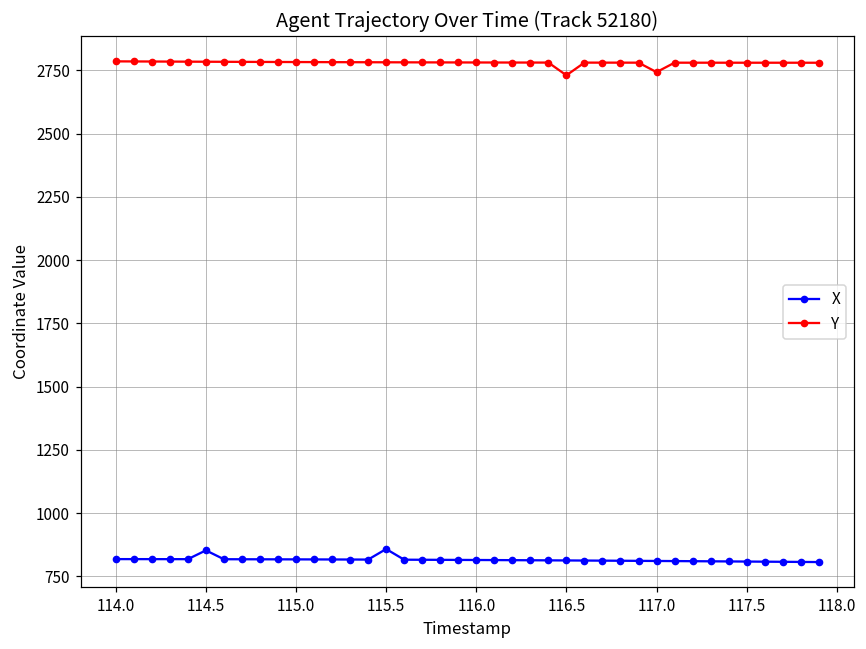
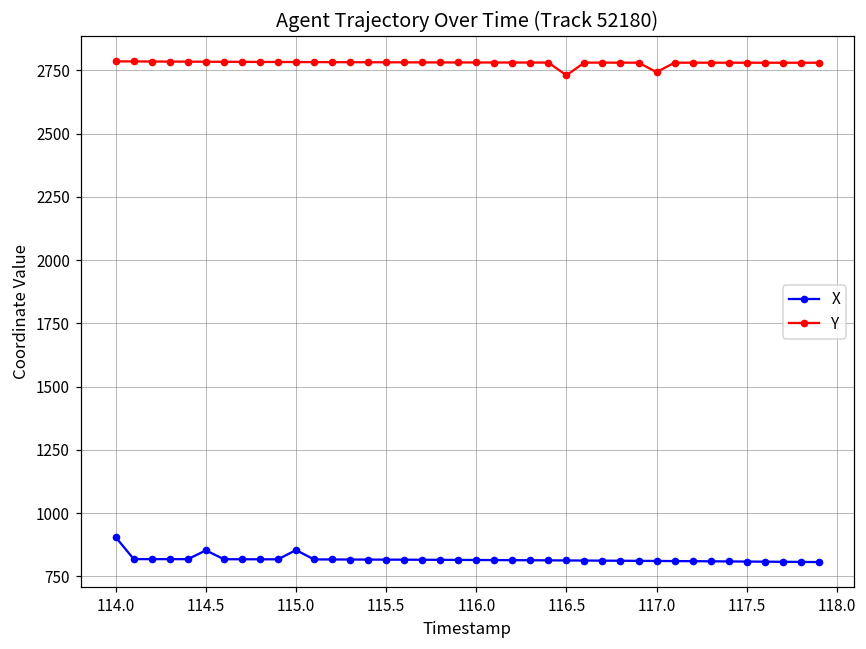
X, 114.0: 820 -> 900
X, 115.0: 820 -> 850
X, 115.5: 860 -> 820
